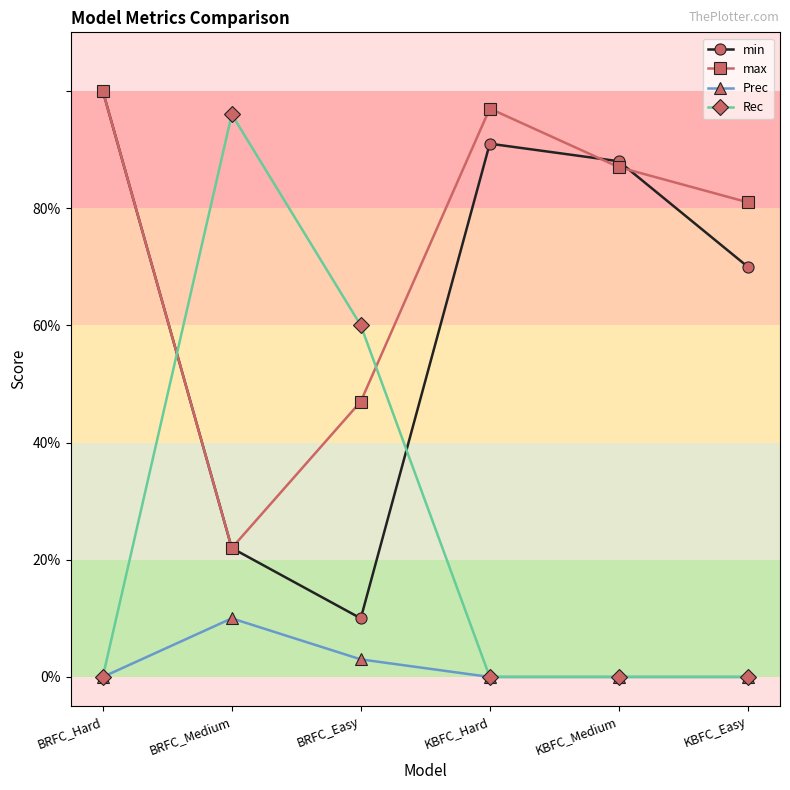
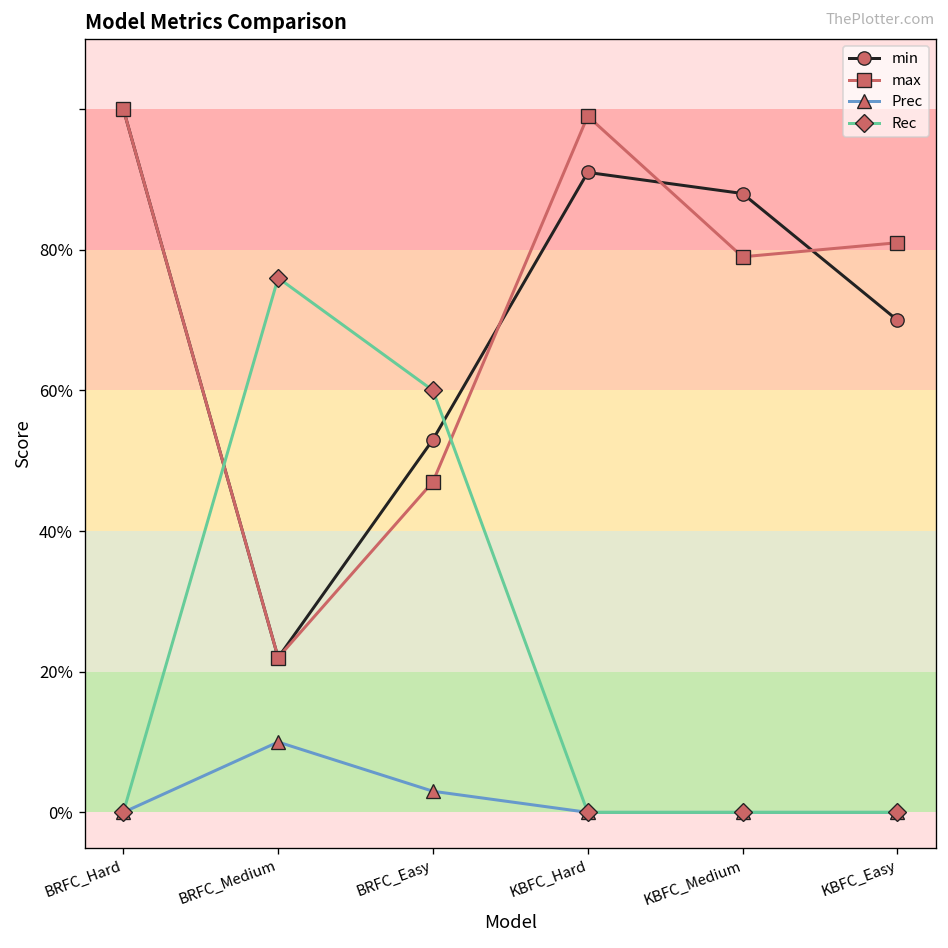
Rec, BRFC_Medium: 96% -> 76%
min, BRFC_Easy: 10% -> 53%
max, KBFC_Hard: 97% -> 99%
max, KBFC_Medium: 87% -> 79%
